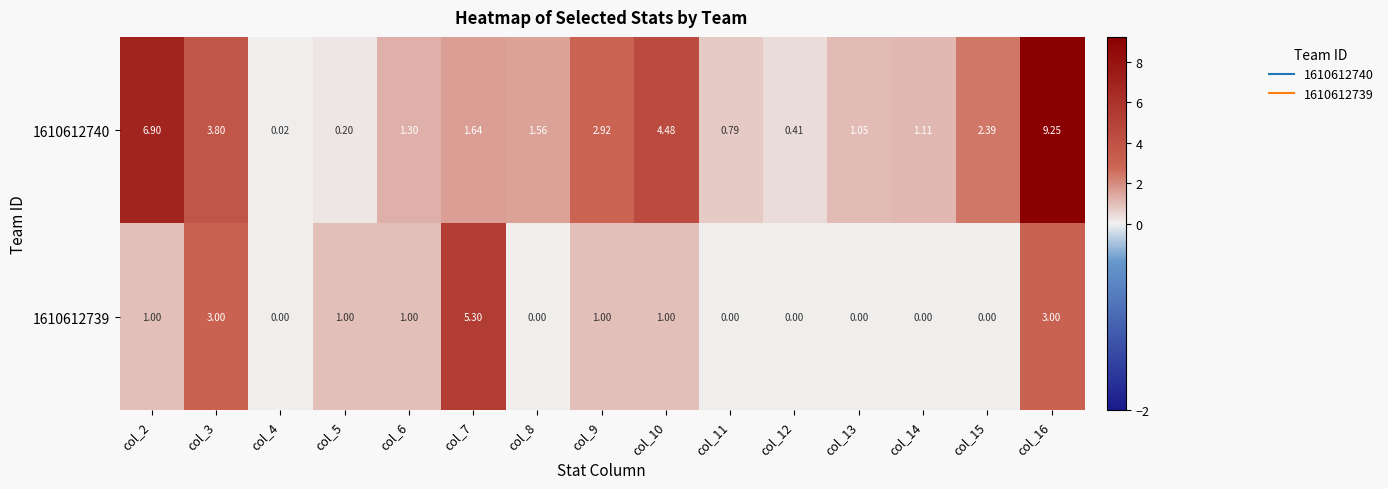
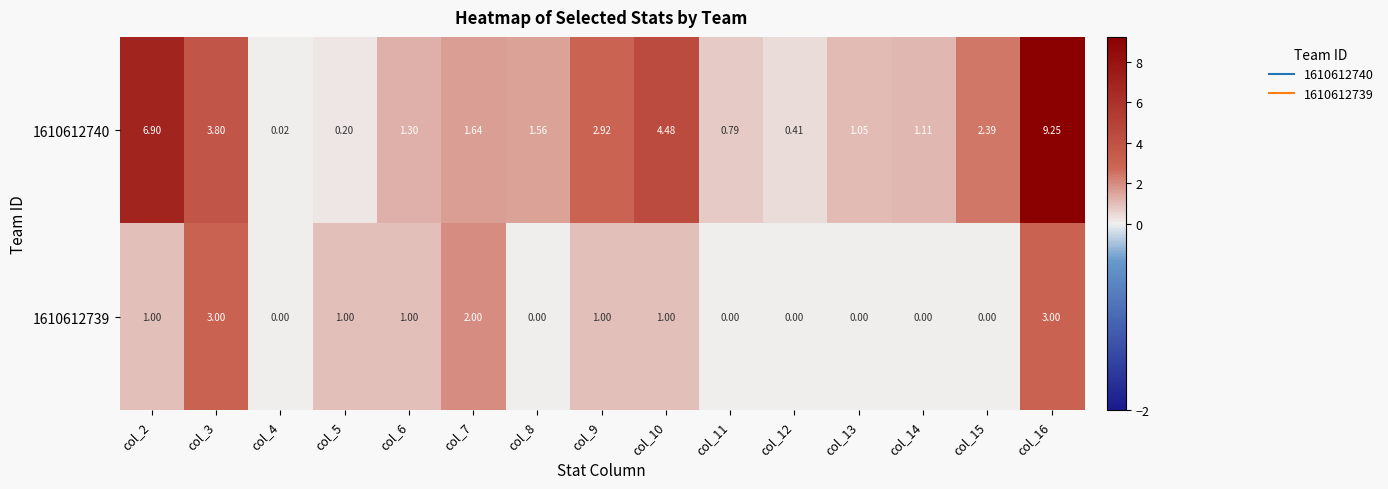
1610612739, col_7: 5.30 -> 2.00
